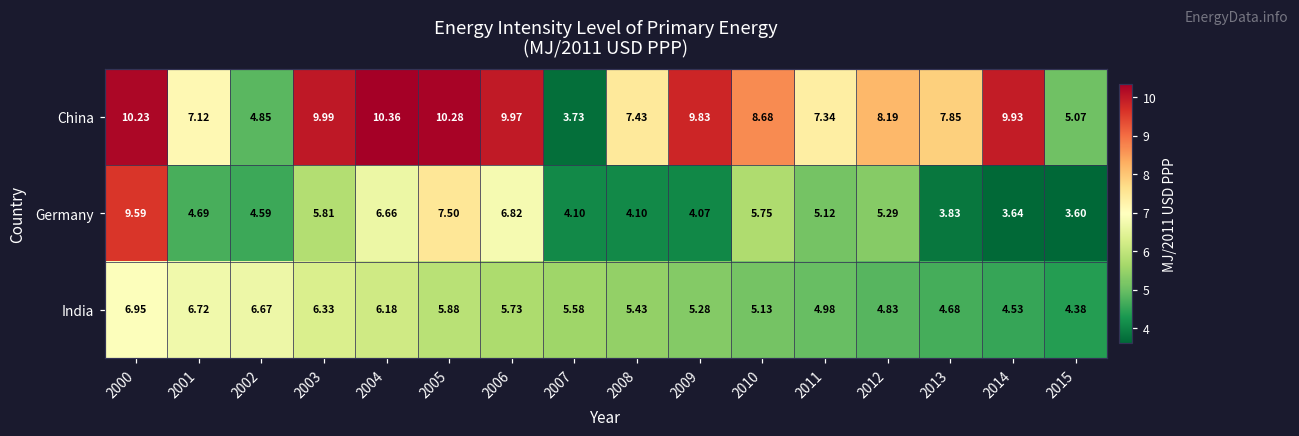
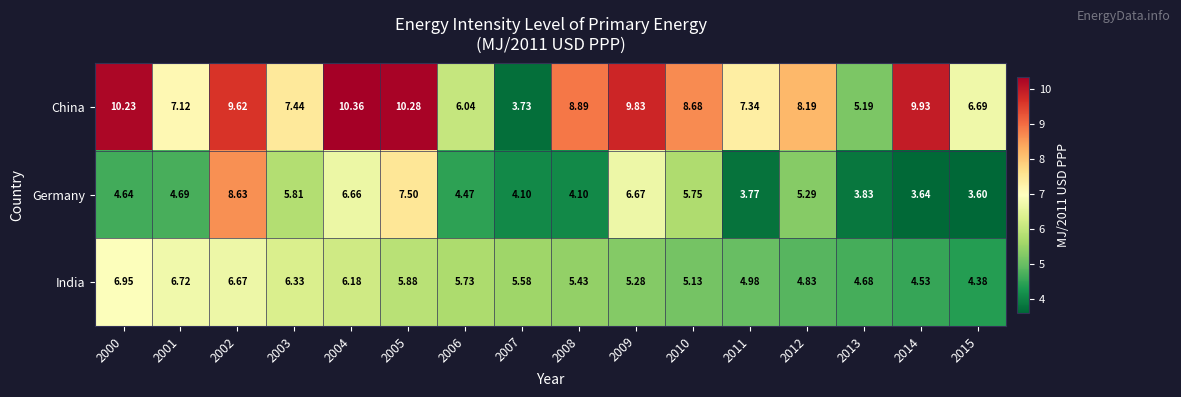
China, 2002: 4.85 -> 9.62
China, 2003: 9.99 -> 7.44
China, 2006: 9.97 -> 6.04
China, 2008: 7.43 -> 8.89
China, 2013: 7.85 -> 5.19
China, 2015: 5.07 -> 6.69
Germany, 2000: 9.59 -> 4.64
Germany, 2002: 4.59 -> 8.63
Germany, 2006: 6.82 -> 4.47
Germany, 2009: 4.07 -> 6.67
Germany, 2011: 5.12 -> 3.77
